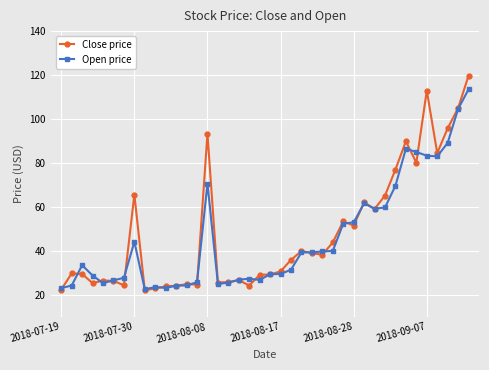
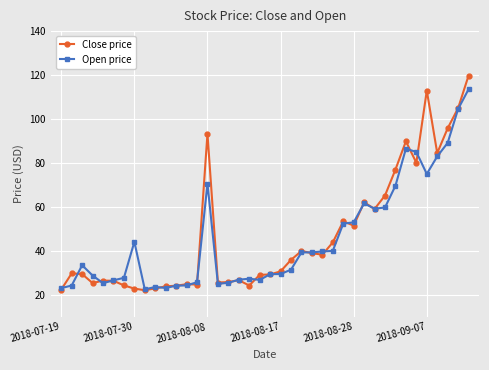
Close price, 2018-07-30: 66 -> 23
Open price, 2018-09-07: 83 -> 75
